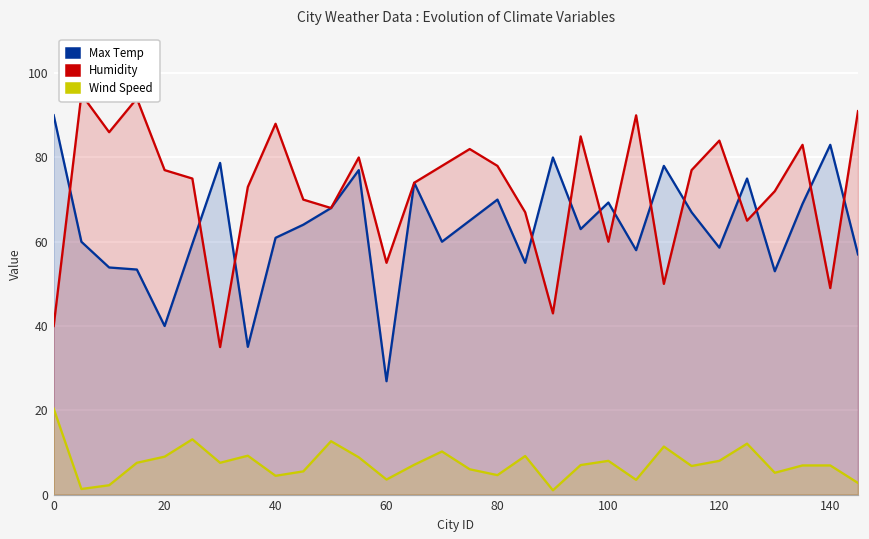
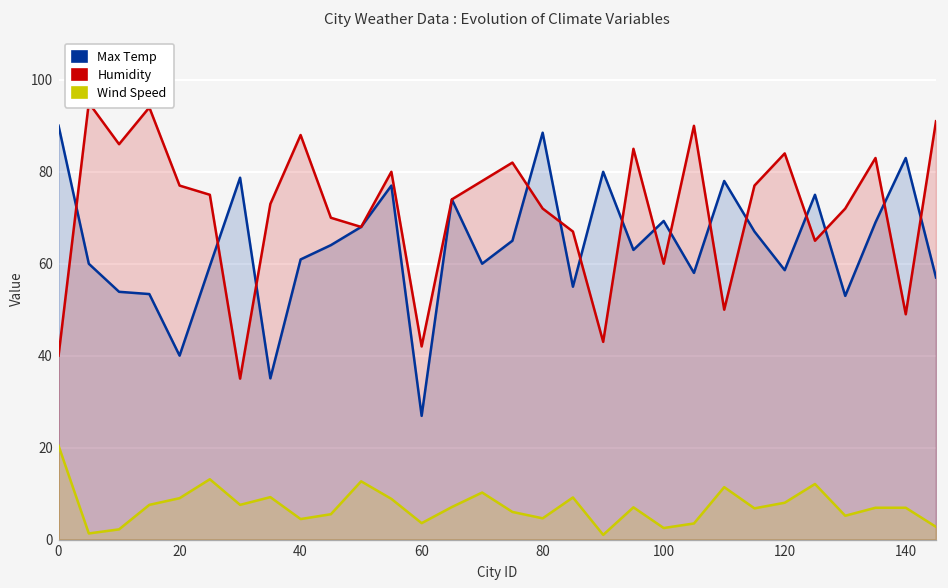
Humidity, 60: 55 -> 42
Max Temp, 80: 70 -> 89
Humidity, 80: 78 -> 72
Wind Speed, 100: 8 -> 3
